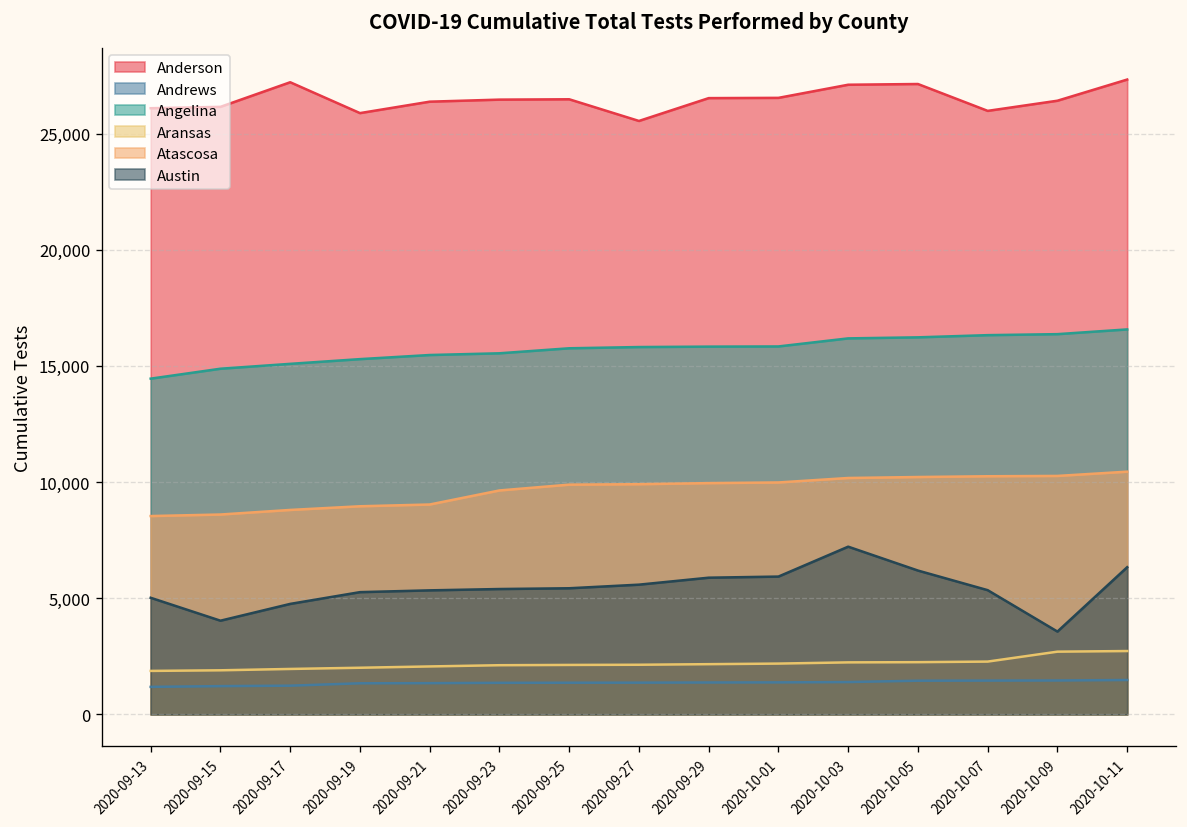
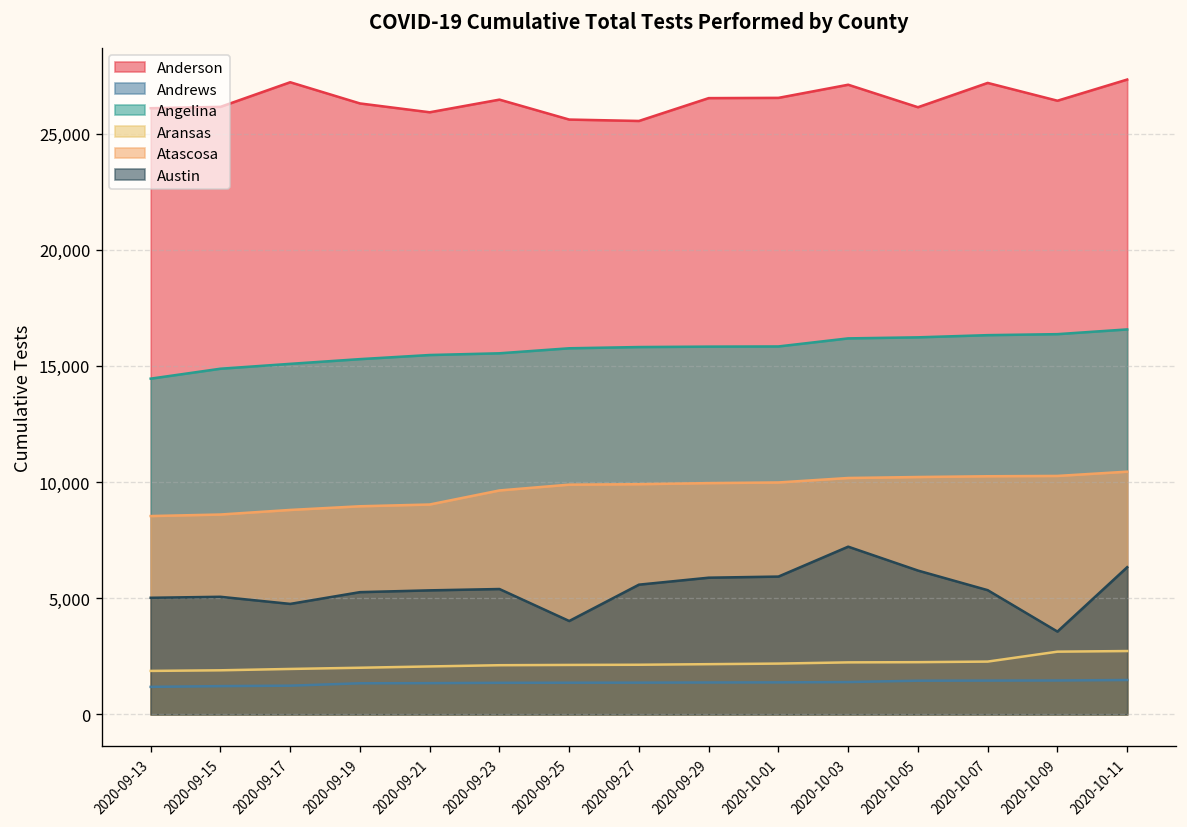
Austin, 2020-09-15: 4,000 -> 5,100
Anderson, 2020-09-19: 25,900 -> 26,300
Anderson, 2020-09-21: 26,400 -> 25,900
Anderson, 2020-09-25: 26,500 -> 25,600
Austin, 2020-09-25: 5,400 -> 4,000
Anderson, 2020-10-05: 27,100 -> 26,100
Anderson, 2020-10-07: 26,000 -> 27,200
